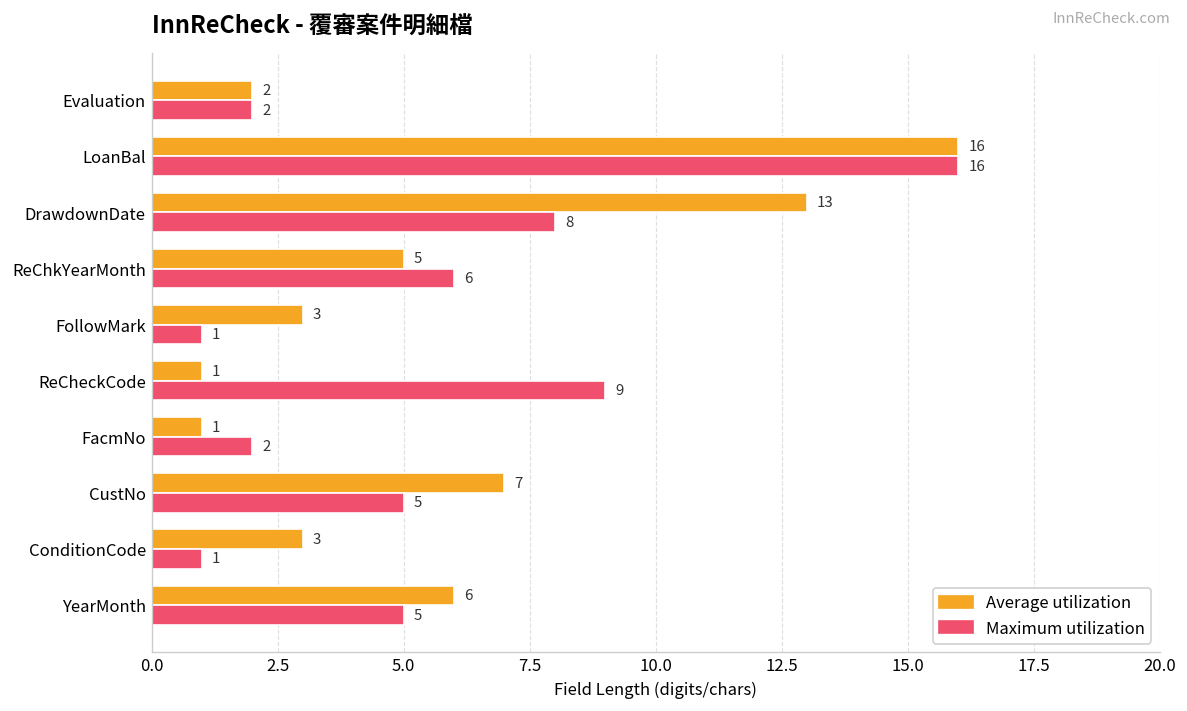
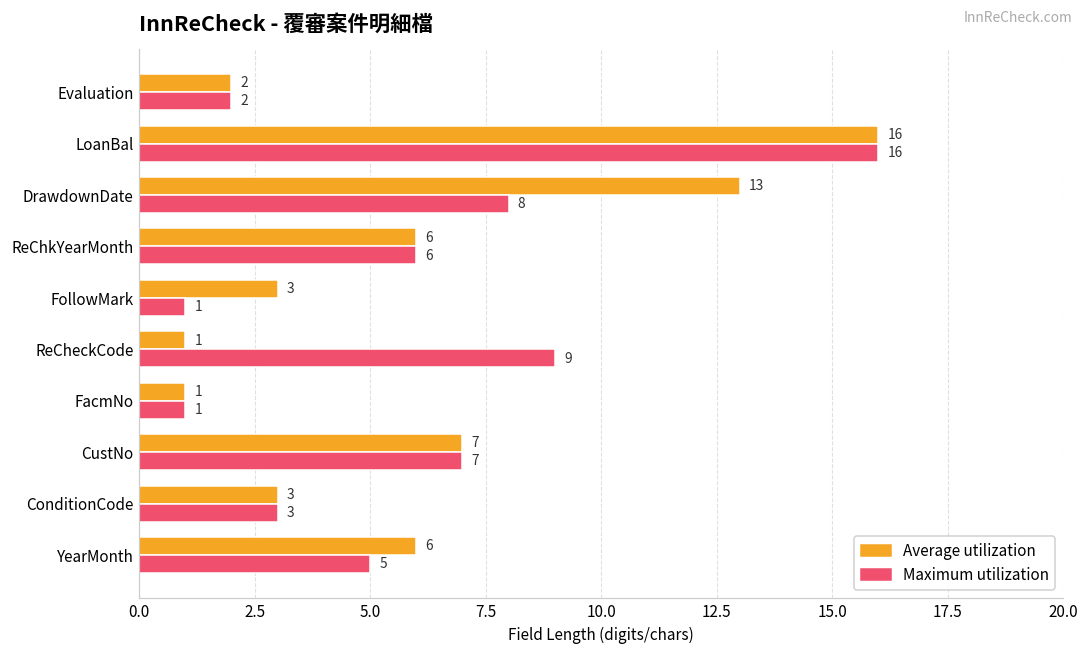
Average utilization, ReChkYearMonth: 5 -> 6
Maximum utilization, FacmNo: 2 -> 1
Maximum utilization, CustNo: 5 -> 7
Maximum utilization, ConditionCode: 1 -> 3
